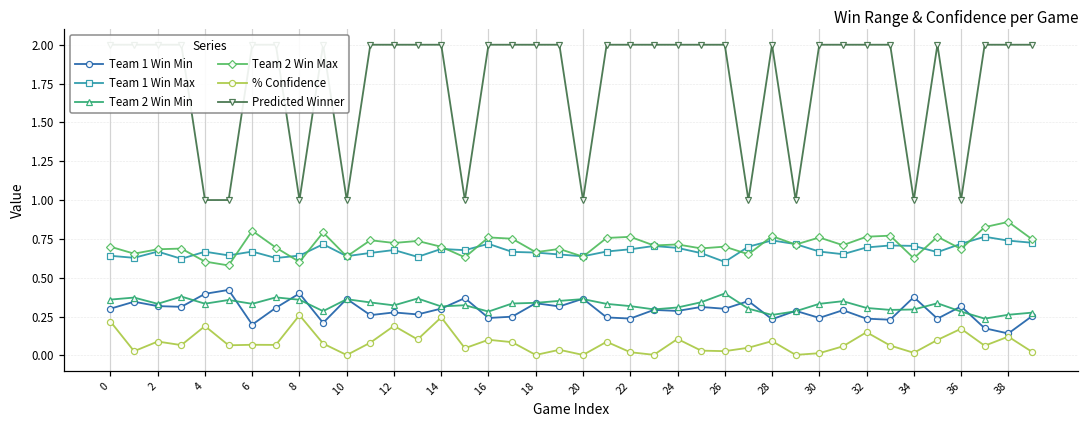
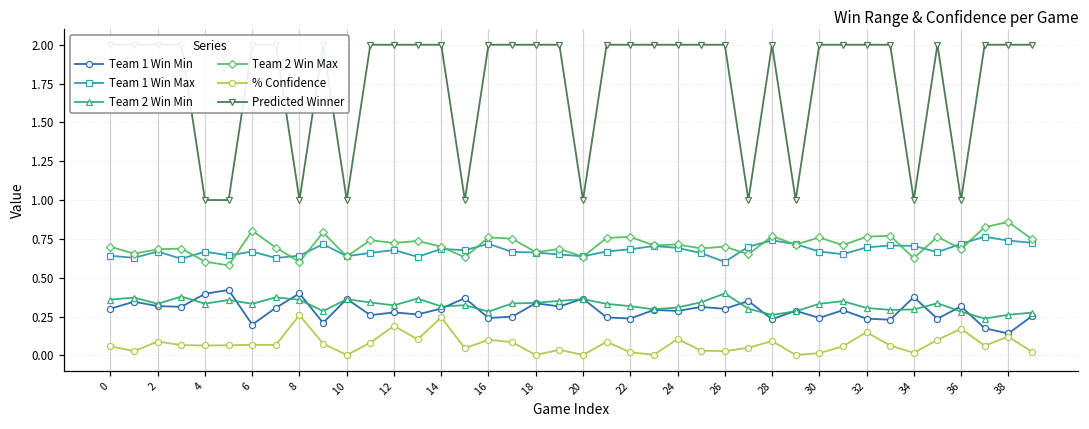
% Confidence, 0: 0.22 -> 0.06
% Confidence, 4: 0.19 -> 0.06
